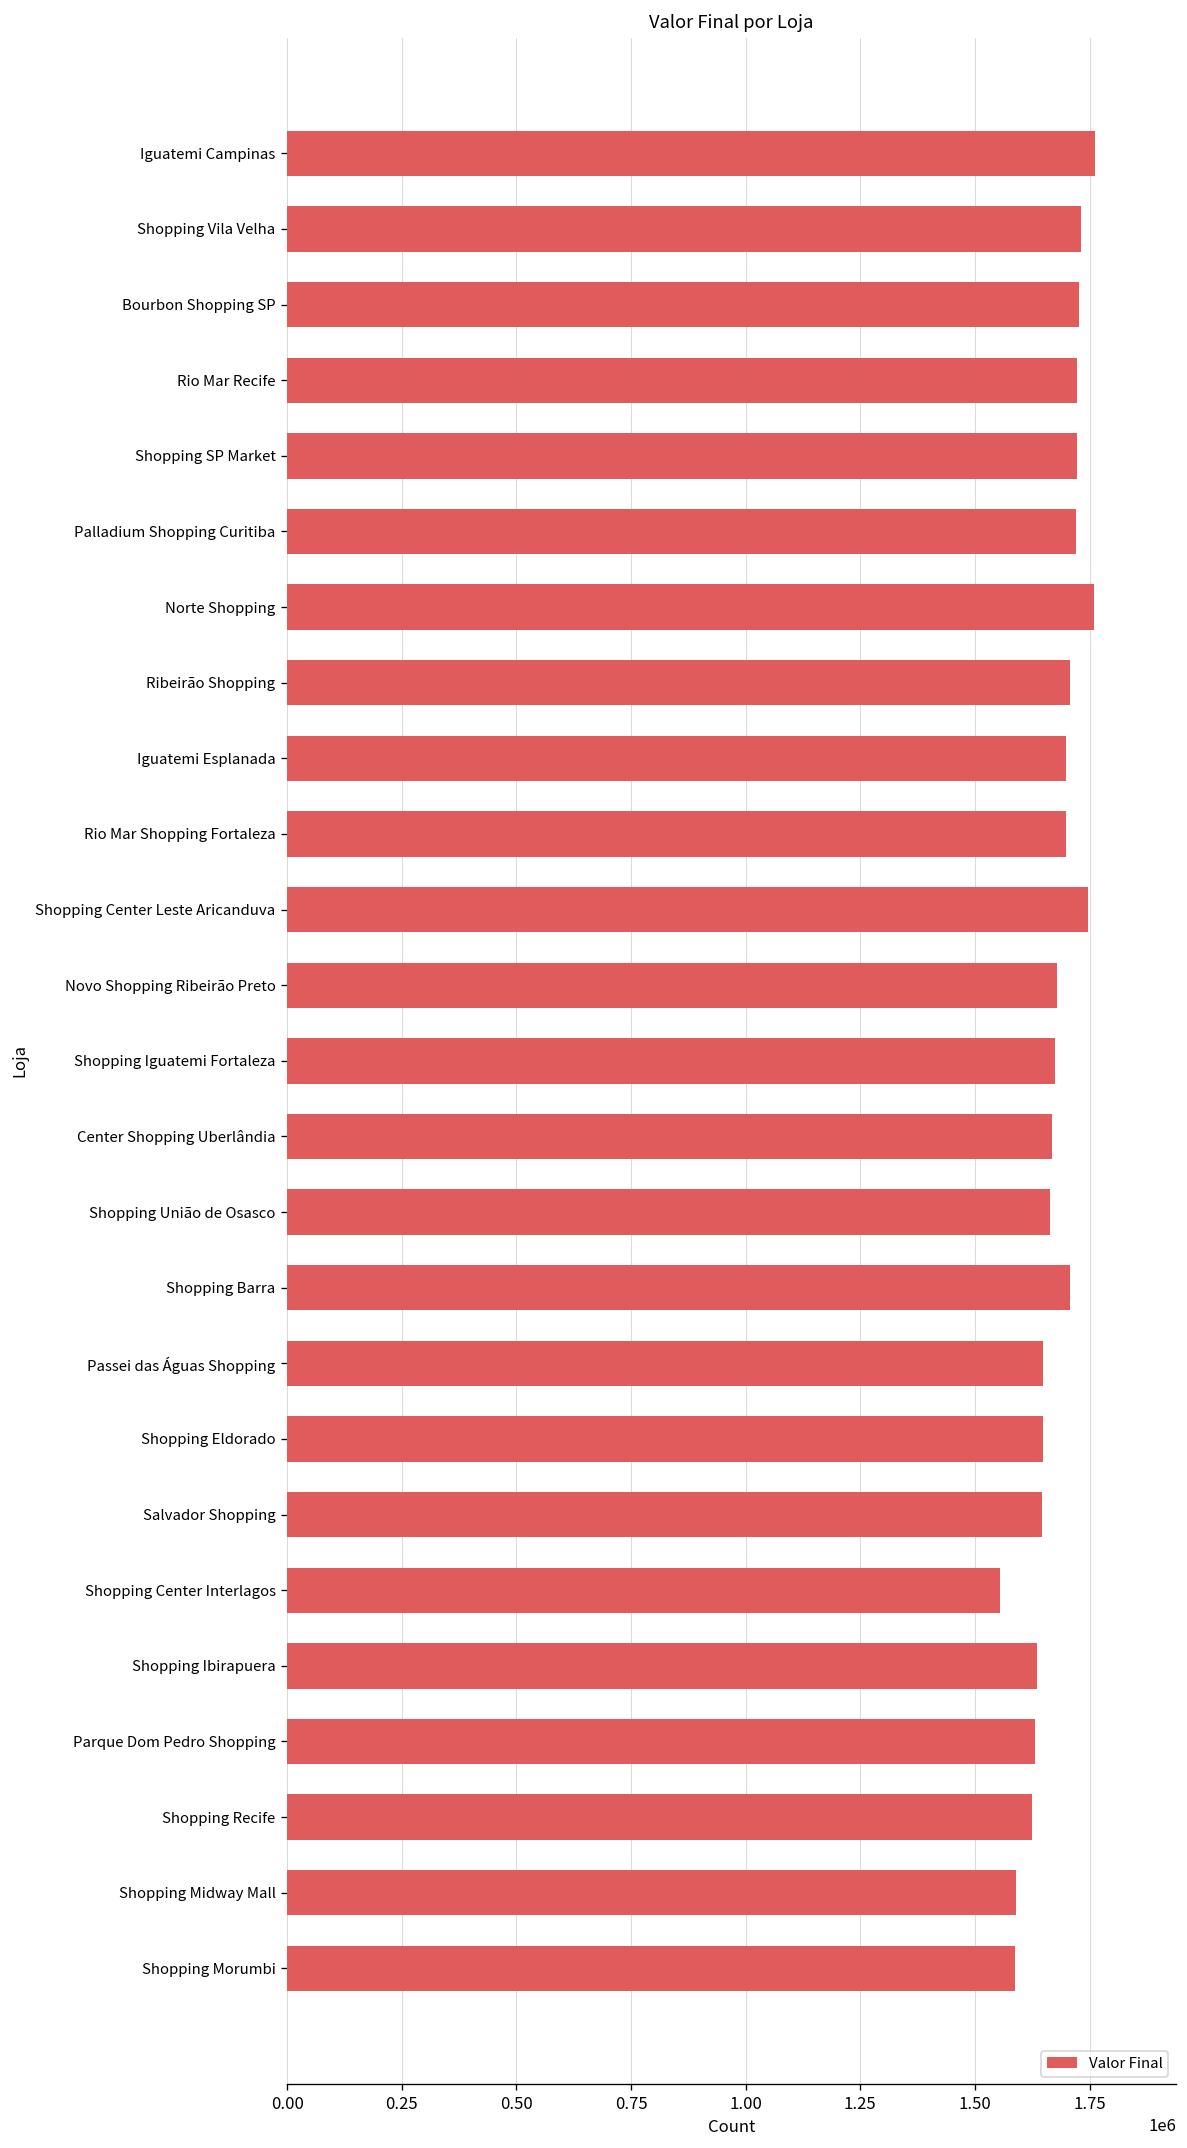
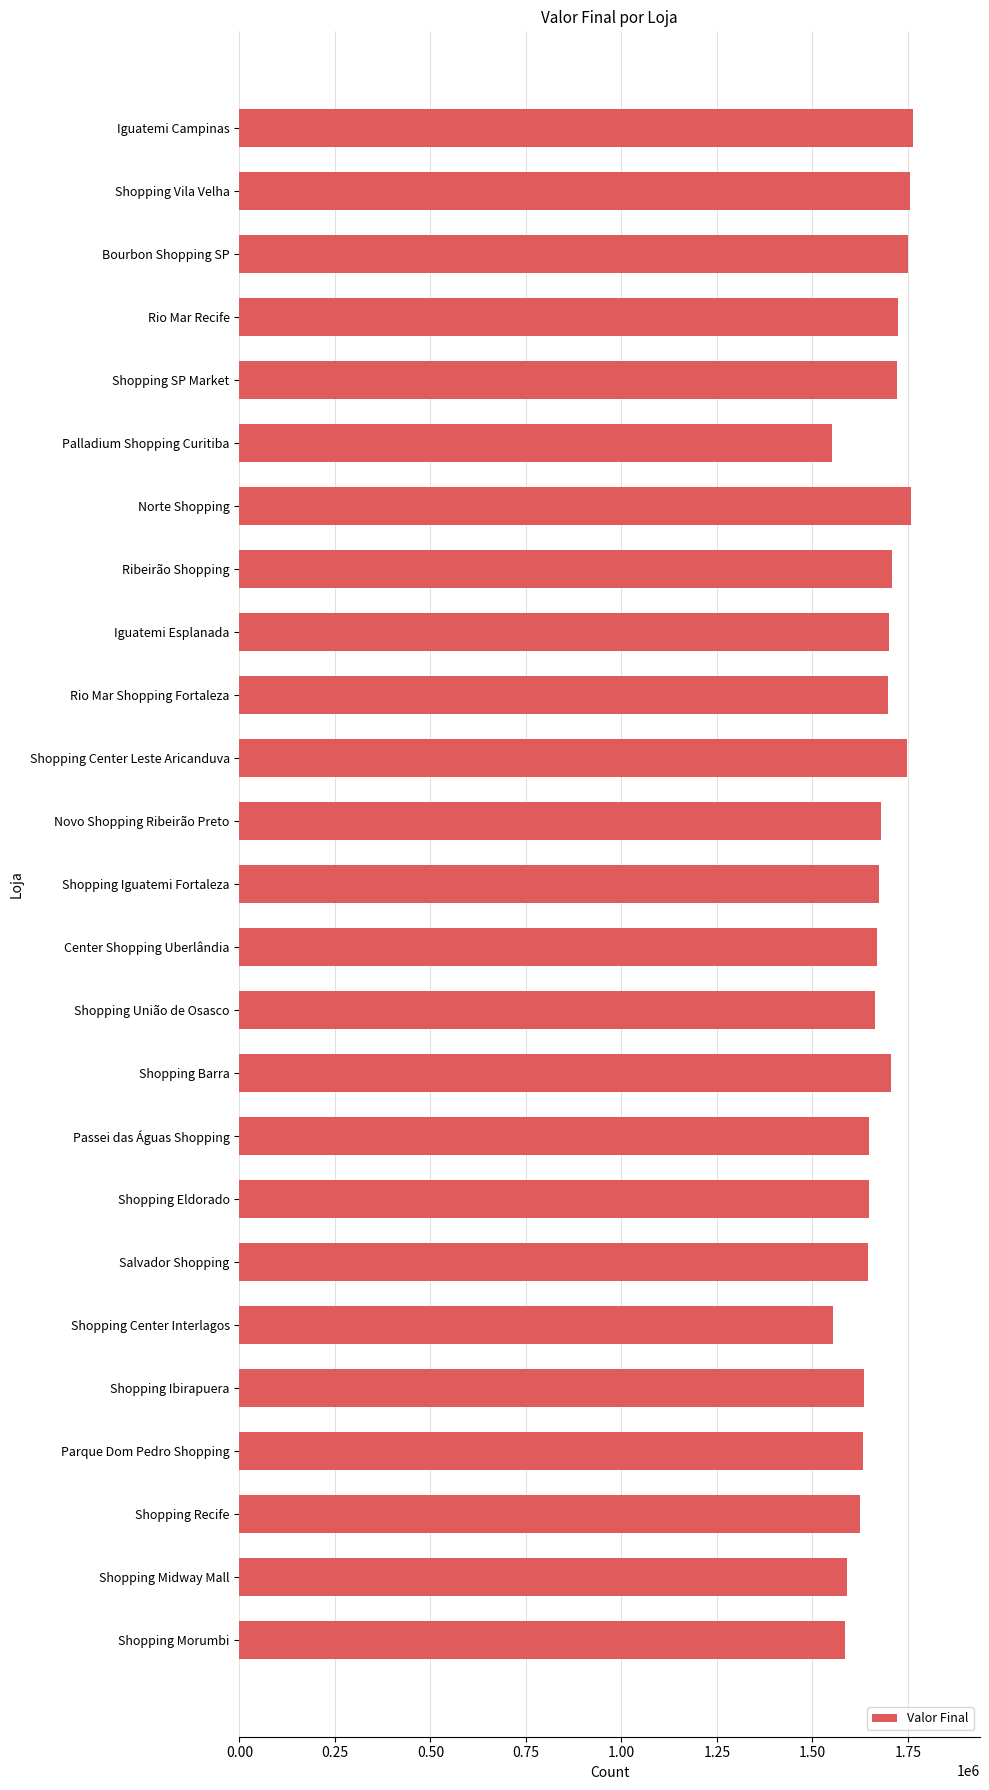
Shopping Vila Velha: 1730000 -> 1760000
Bourbon Shopping SP: 1730000 -> 1750000
Palladium Shopping Curitiba: 1720000 -> 1550000
